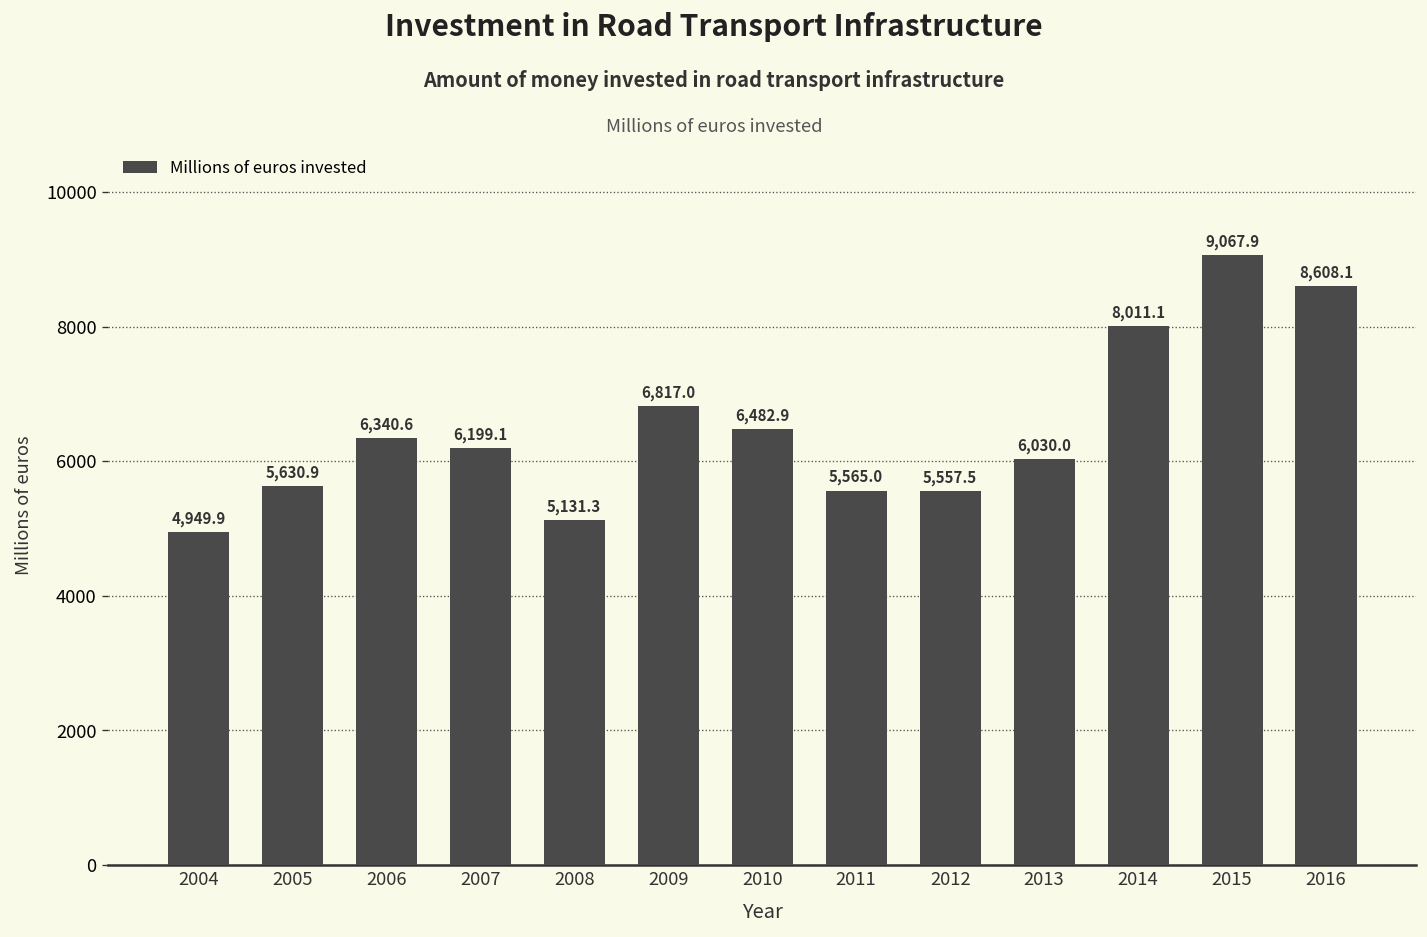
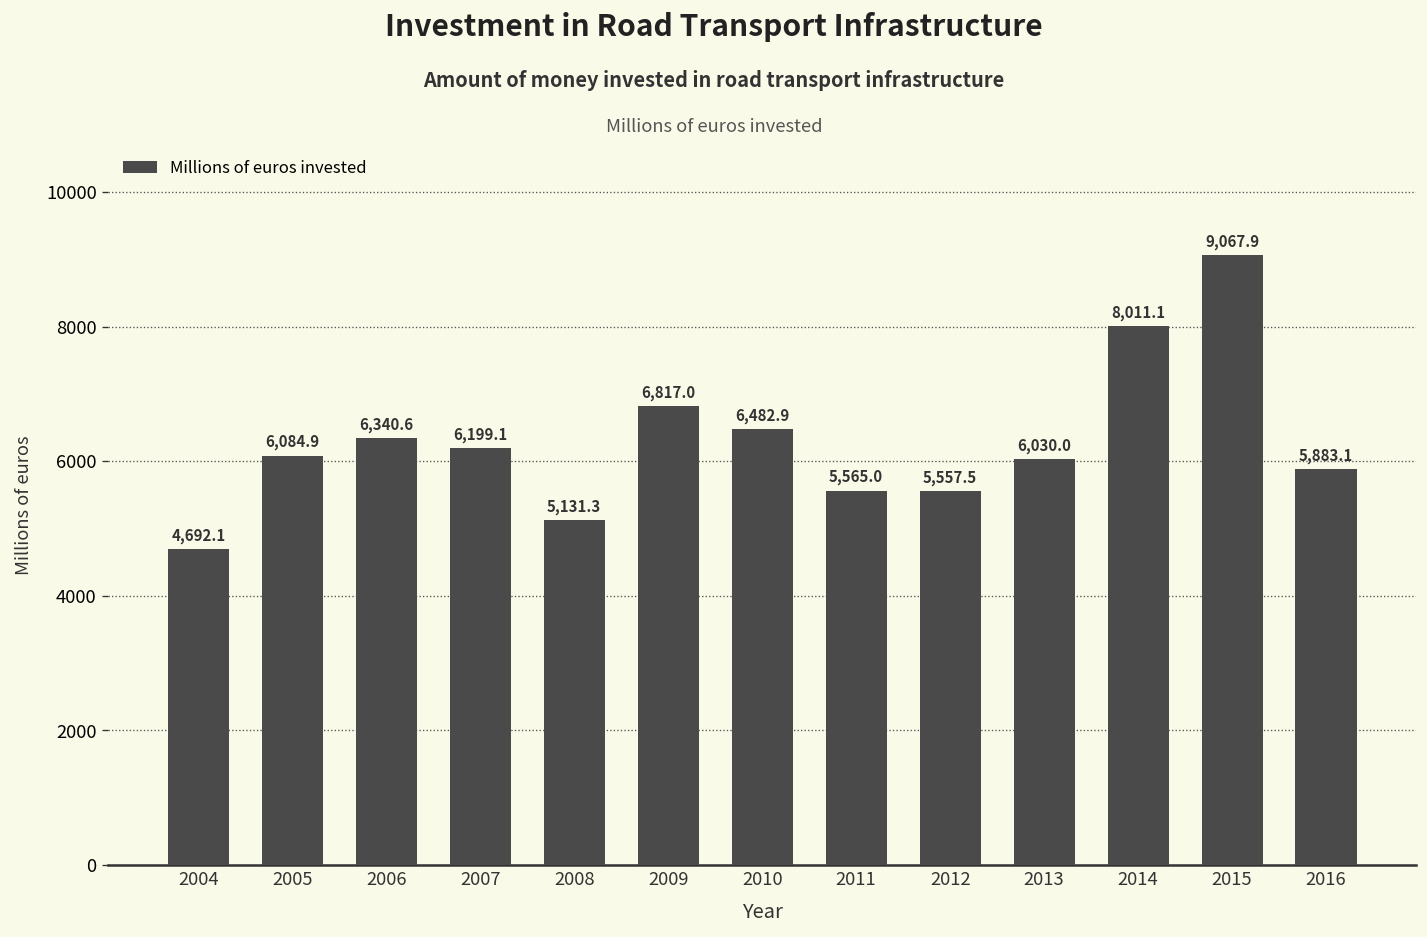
2004: 4,949.9 -> 4,692.1
2005: 5,630.9 -> 6,084.9
2016: 8,608.1 -> 5,883.1
